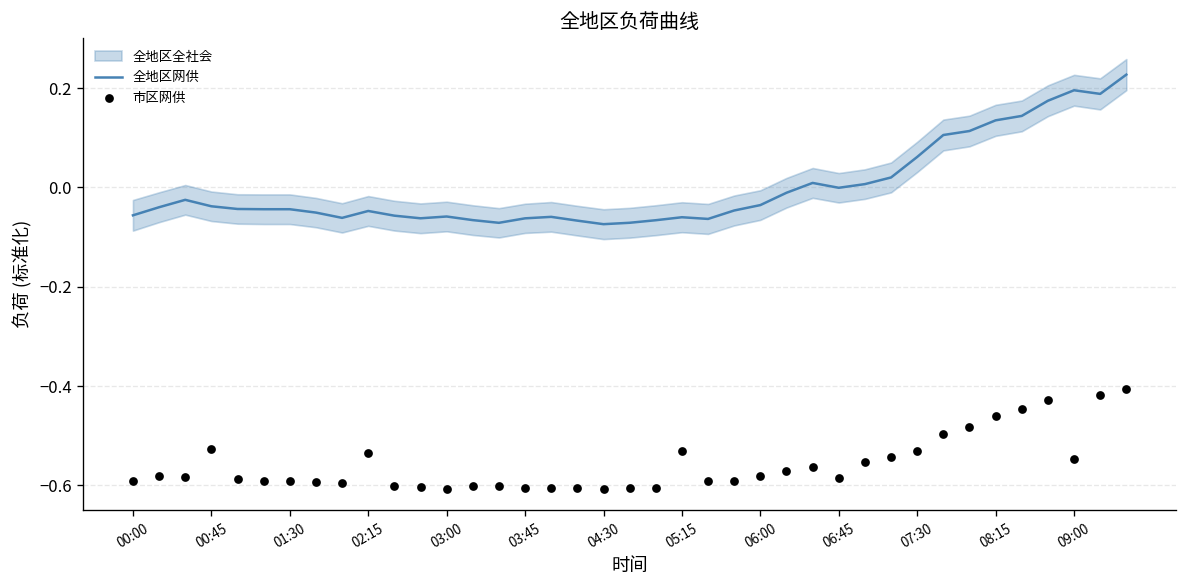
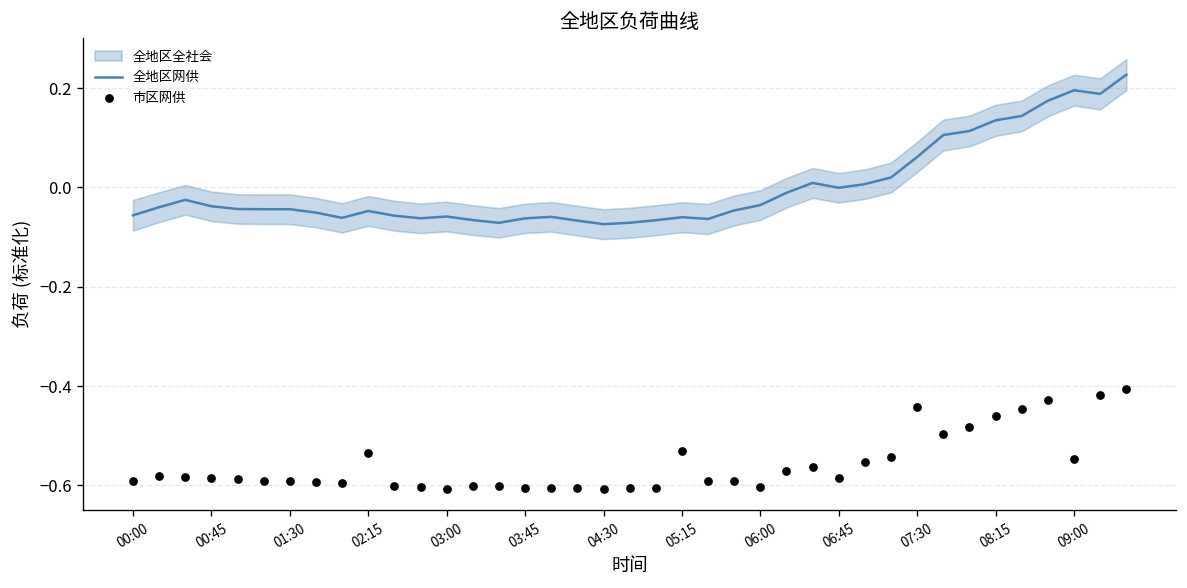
市区网供, 00:45: -0.53 -> -0.58
市区网供, 06:00: -0.58 -> -0.60
市区网供, 07:30: -0.53 -> -0.44
